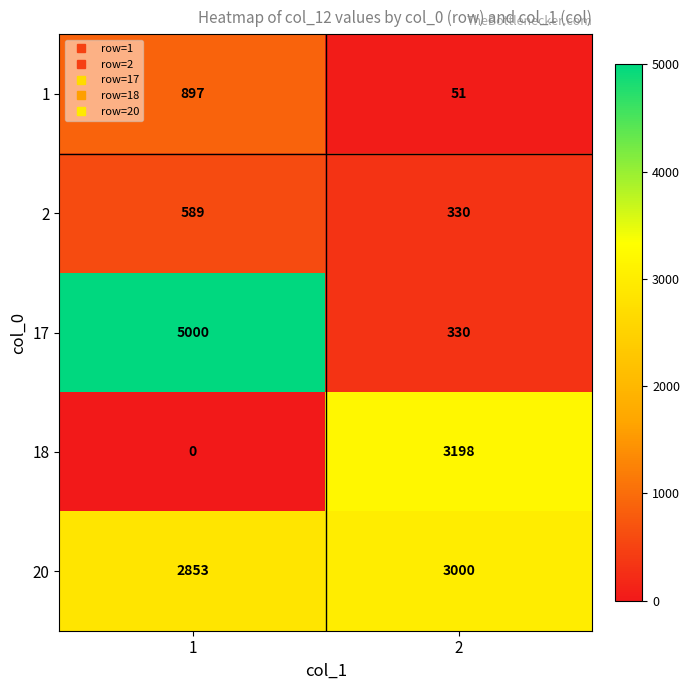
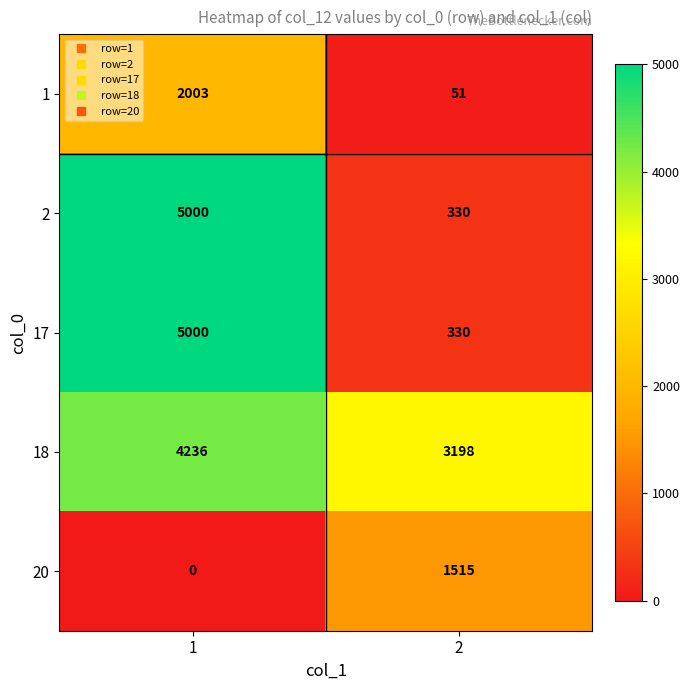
1, 1: 897 -> 2003
2, 1: 589 -> 5000
18, 1: 0 -> 4236
20, 1: 2853 -> 0
20, 2: 3000 -> 1515
